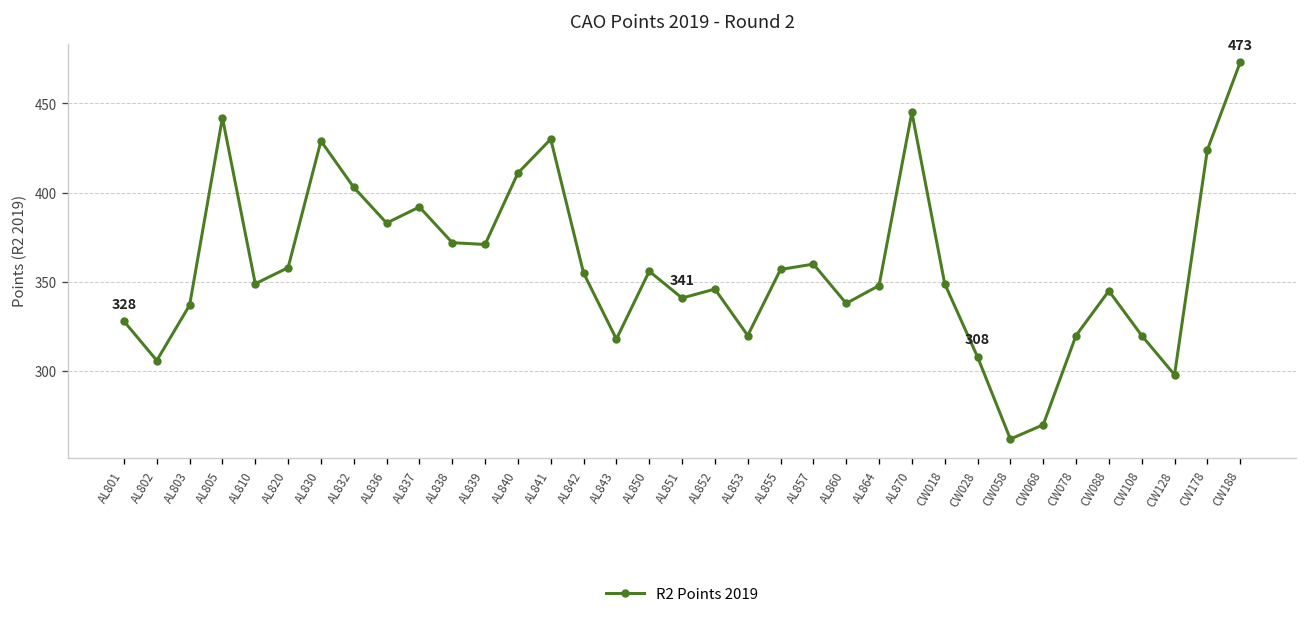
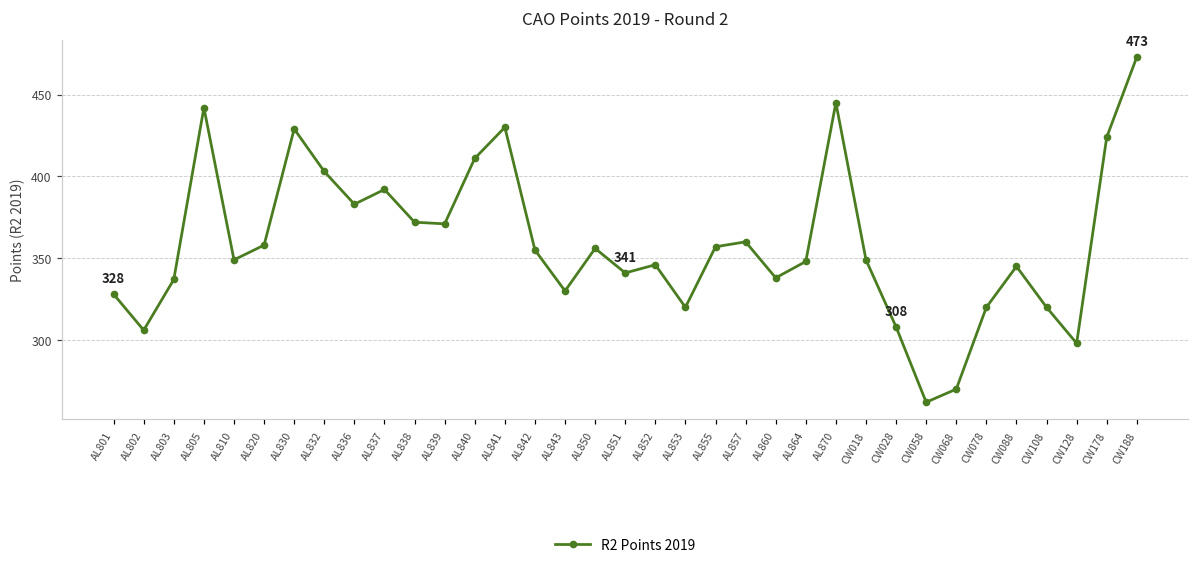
AL843: 318 -> 330
